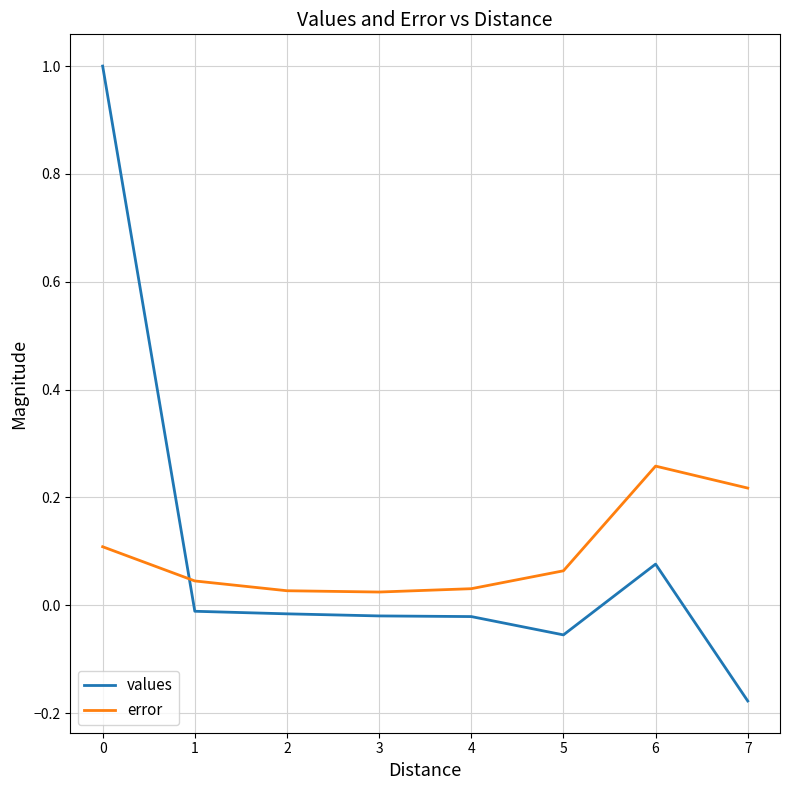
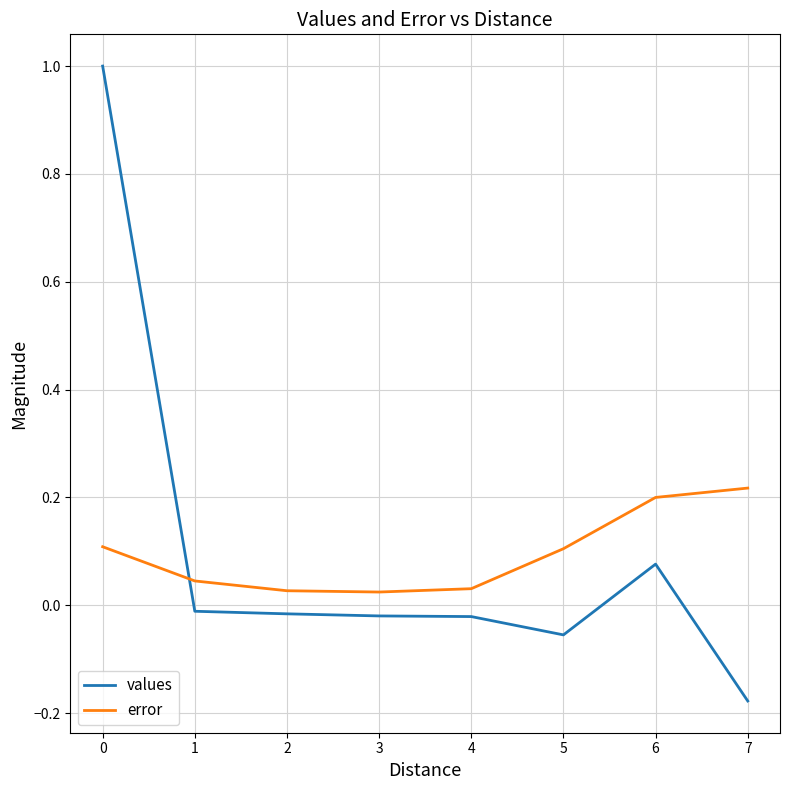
error, 5: 0.06 -> 0.10
error, 6: 0.26 -> 0.20
